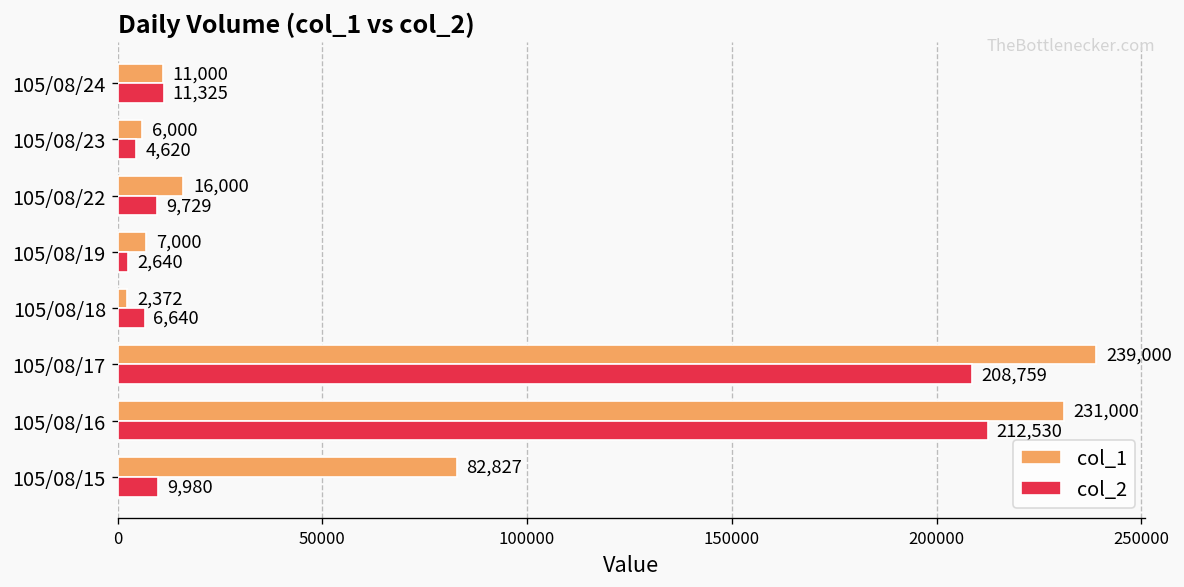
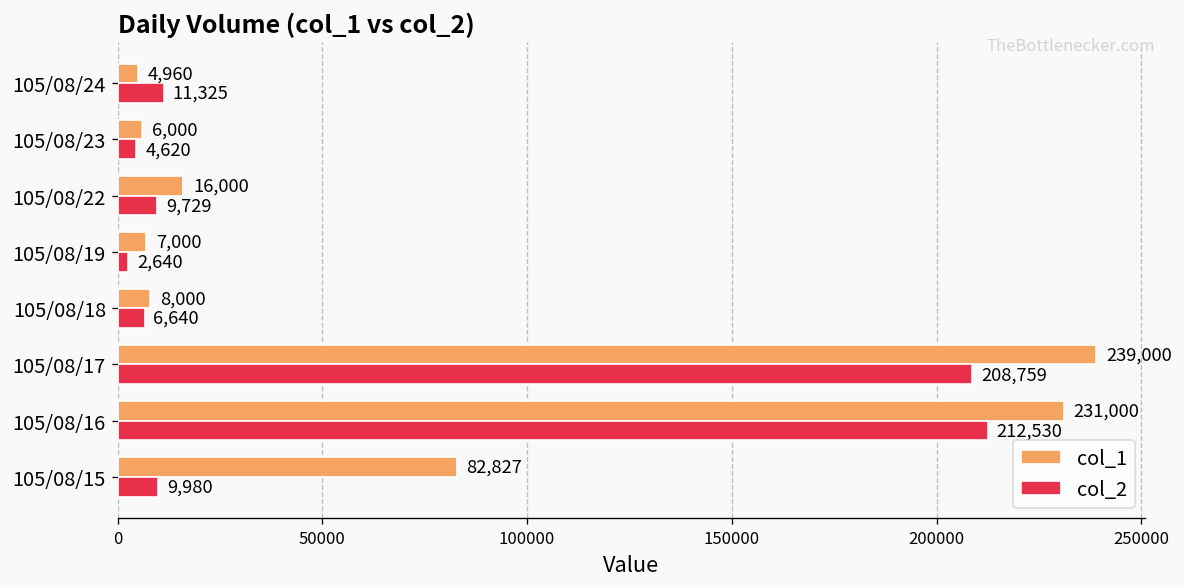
col_1, 105/08/24: 11,000 -> 4,960
col_1, 105/08/18: 2,372 -> 8,000
